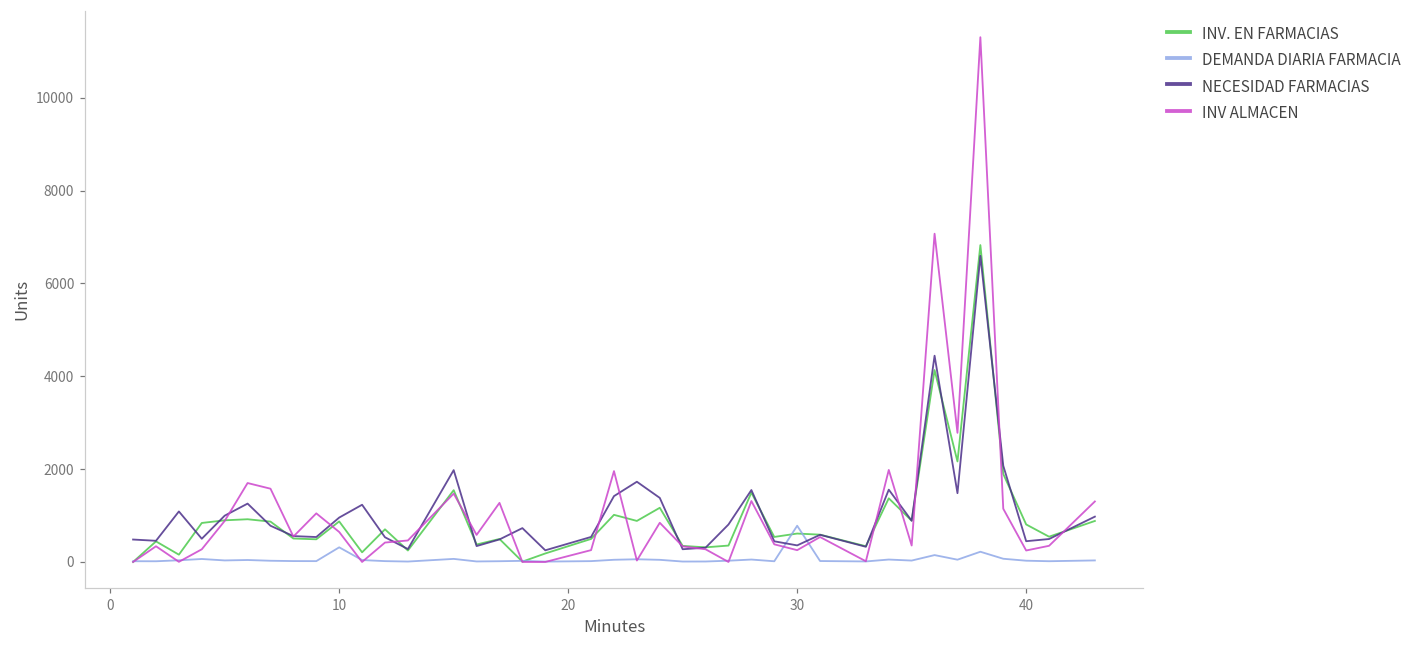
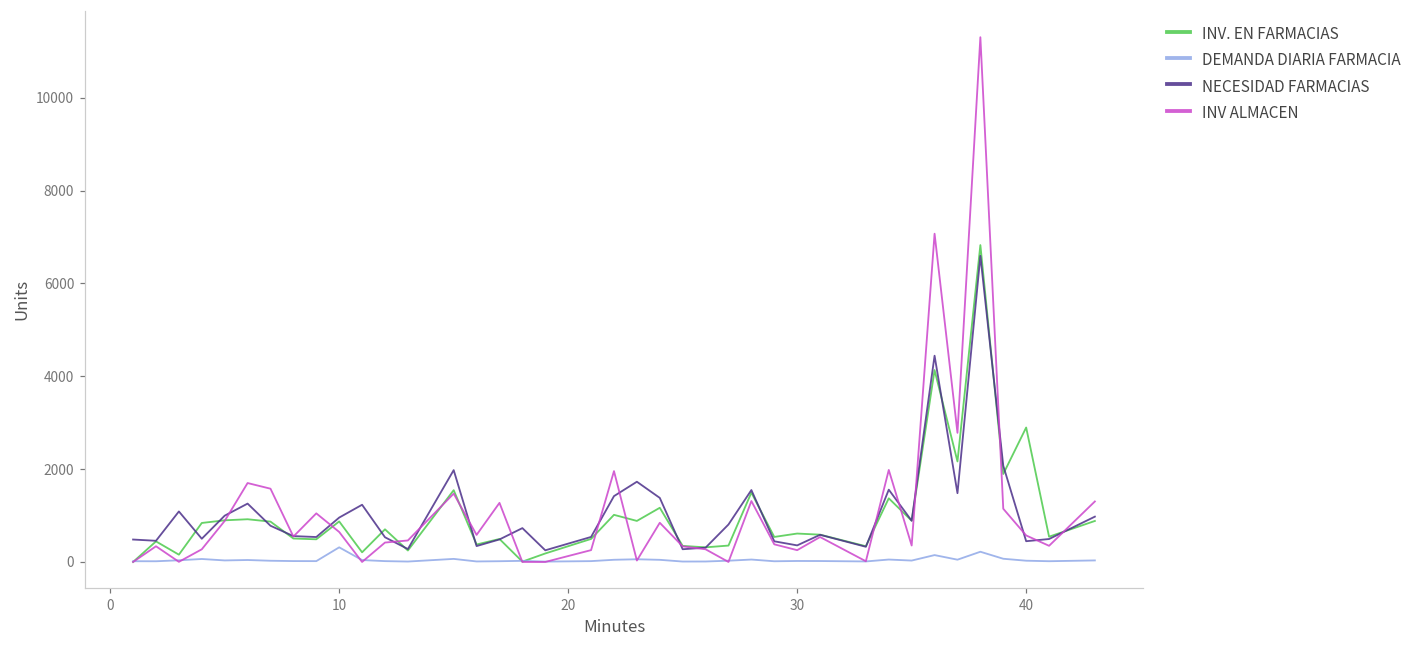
DEMANDA DIARIA FARMACIA, 30: 800 -> 0
INV. EN FARMACIAS, 40: 800 -> 2900
INV ALMACEN, 40: 200 -> 600
